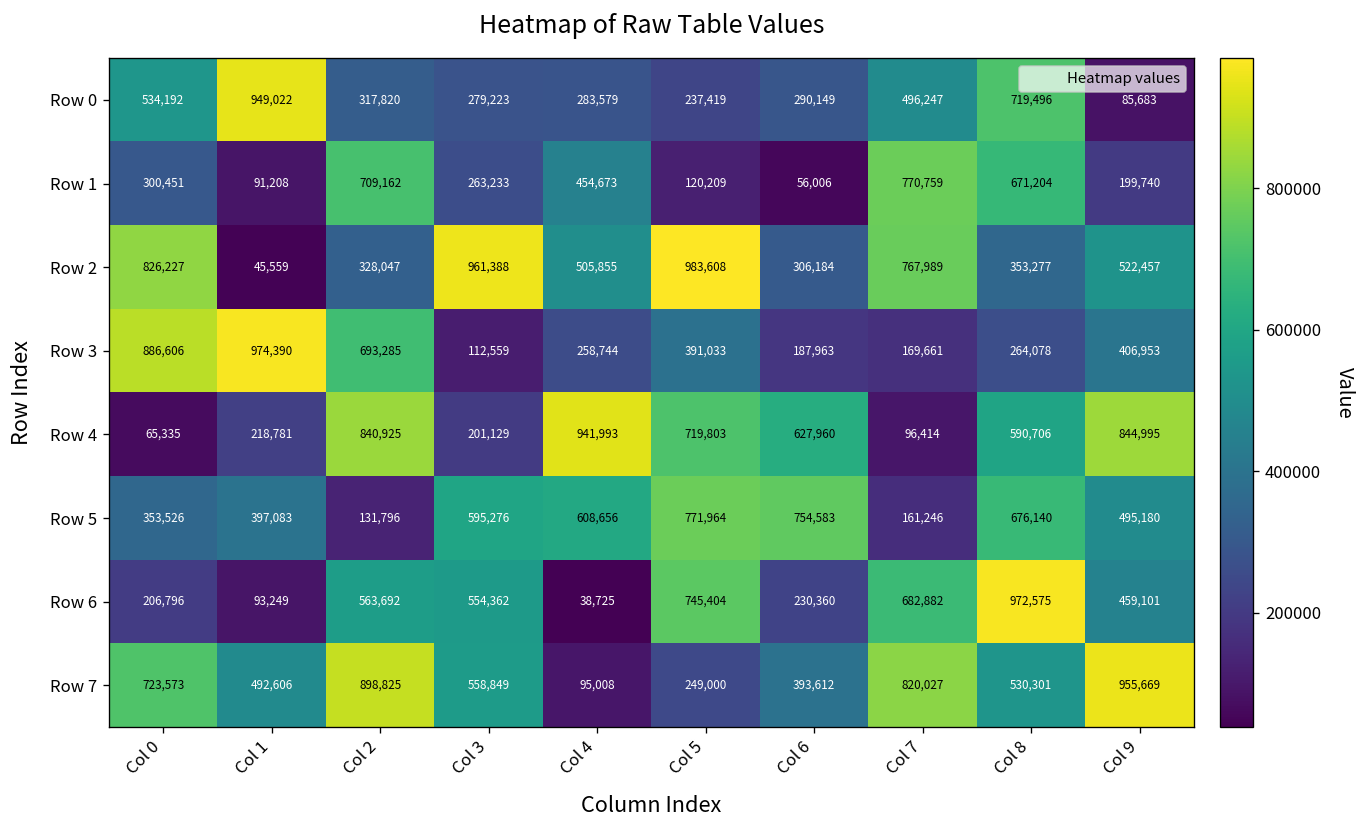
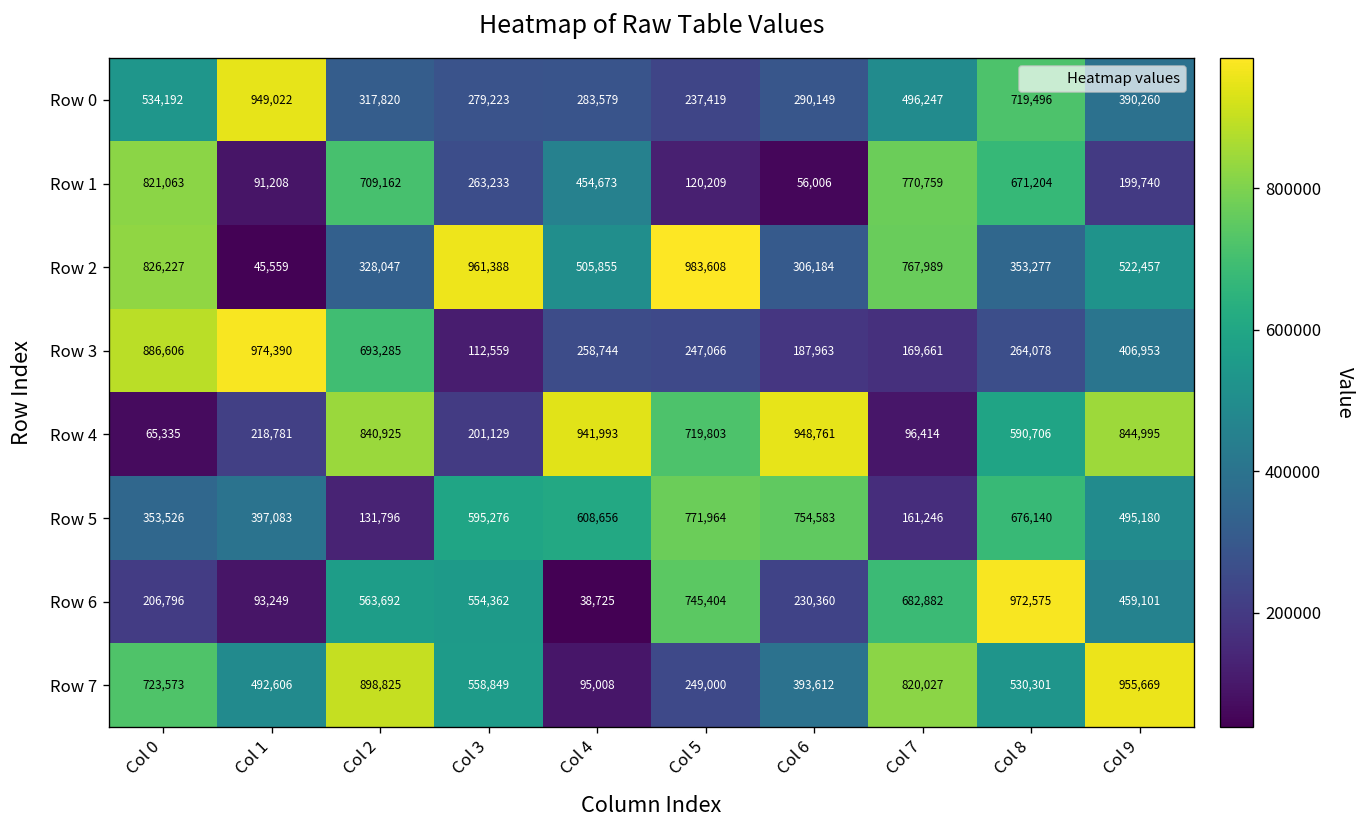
Row 0, Col 9: 85,683 -> 390,260
Row 1, Col 0: 300,451 -> 821,063
Row 3, Col 5: 391,033 -> 247,066
Row 4, Col 6: 627,960 -> 948,761
